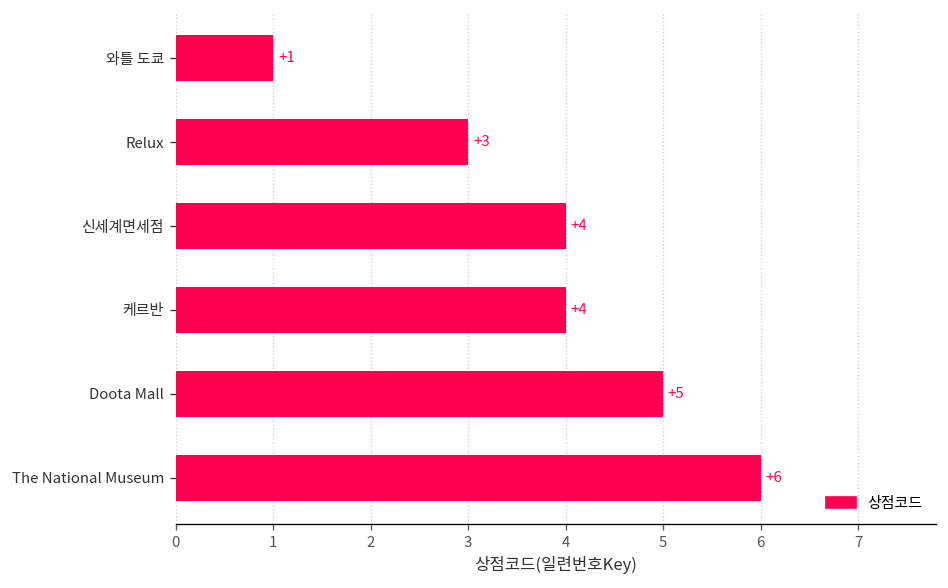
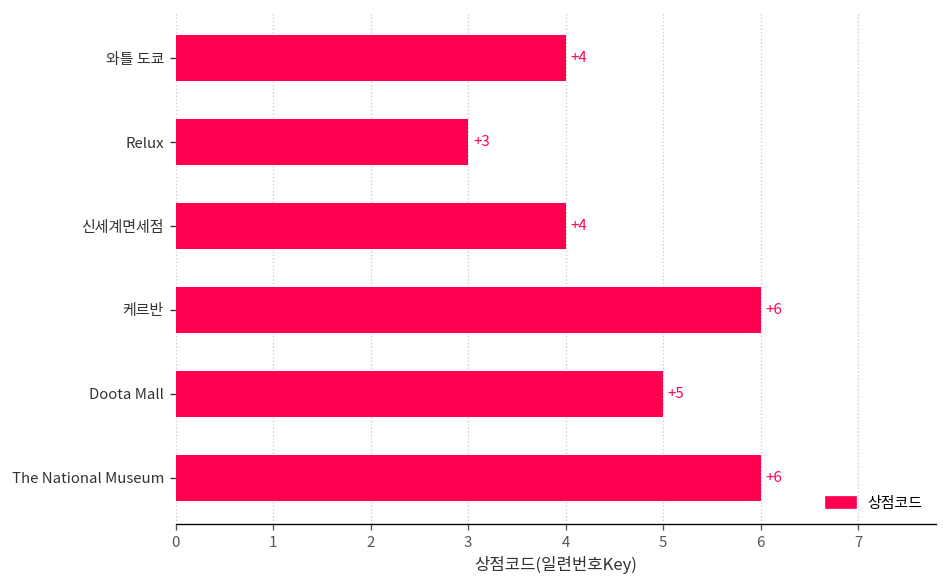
와틀 도쿄: +1 -> +4
케르반: +4 -> +6
